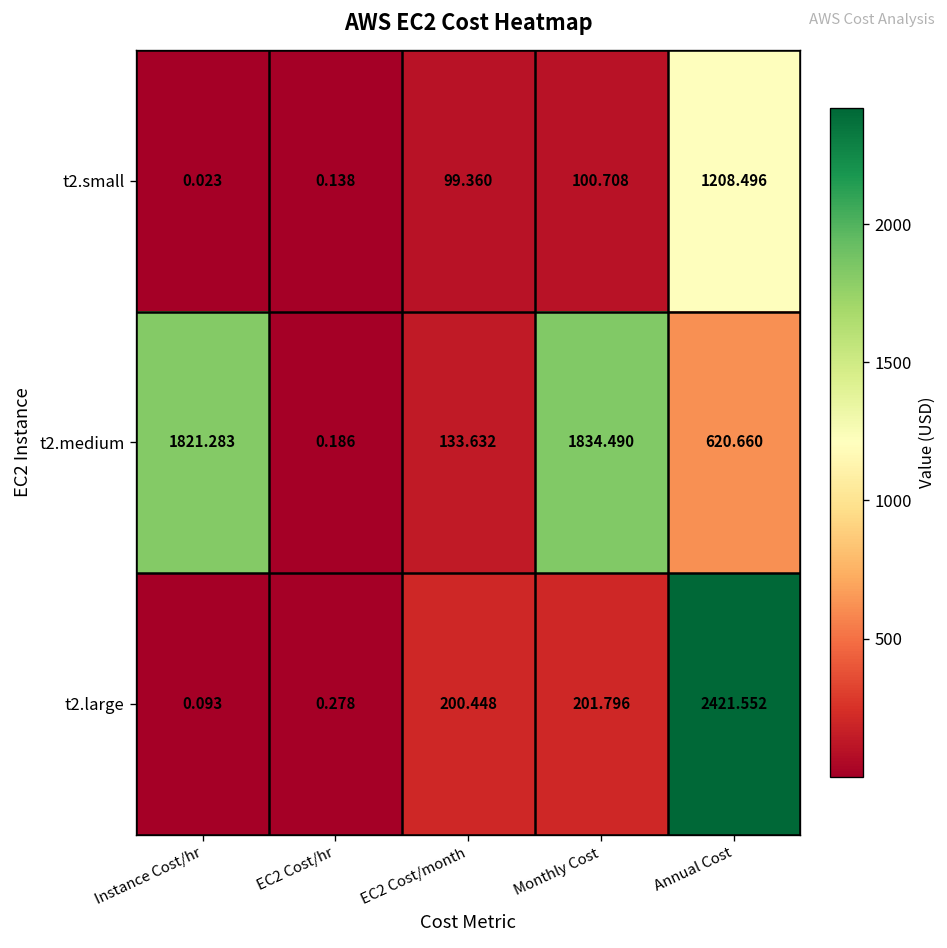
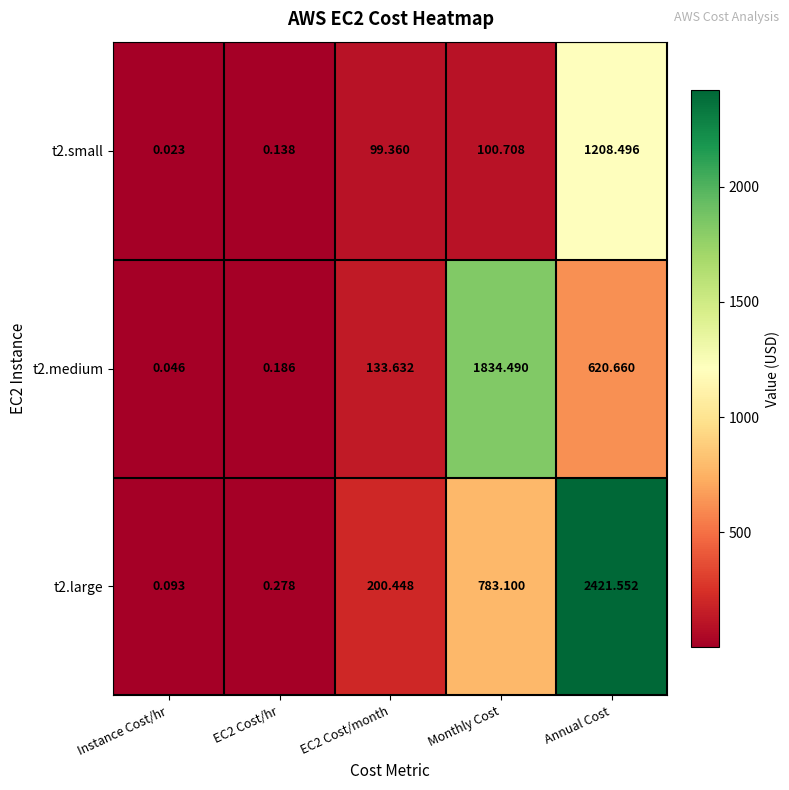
t2.medium, Instance Cost/hr: 1821.283 -> 0.046
t2.large, Monthly Cost: 201.796 -> 783.100
